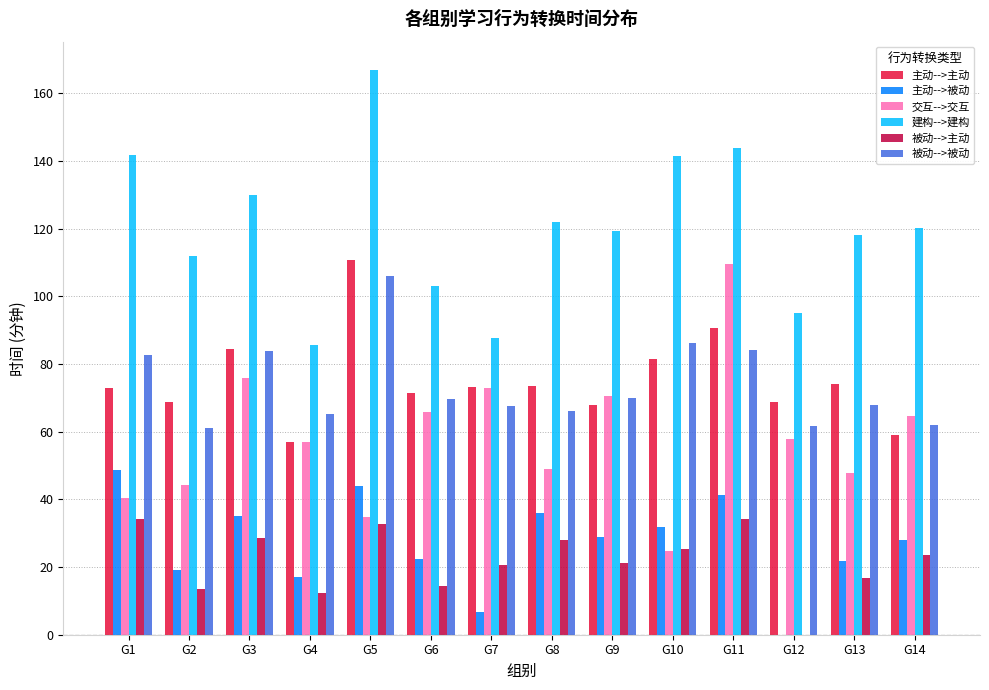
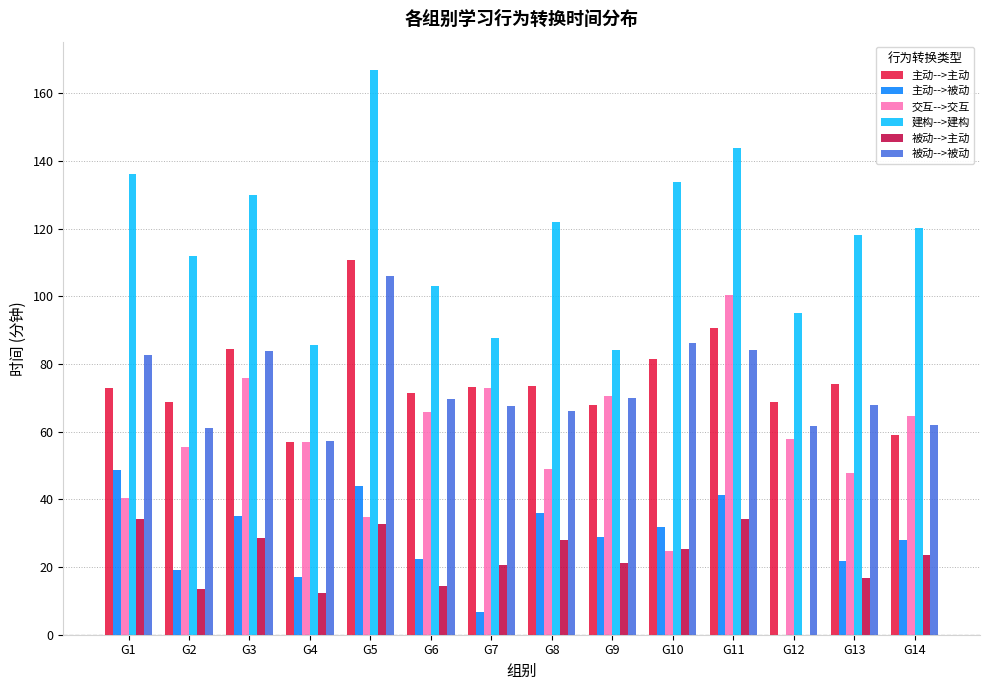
建构-->建构, G1: 142 -> 136
交互-->交互, G2: 44 -> 55
被动-->被动, G4: 65 -> 57
建构-->建构, G9: 119 -> 84
建构-->建构, G10: 142 -> 134
交互-->交互, G11: 110 -> 100
